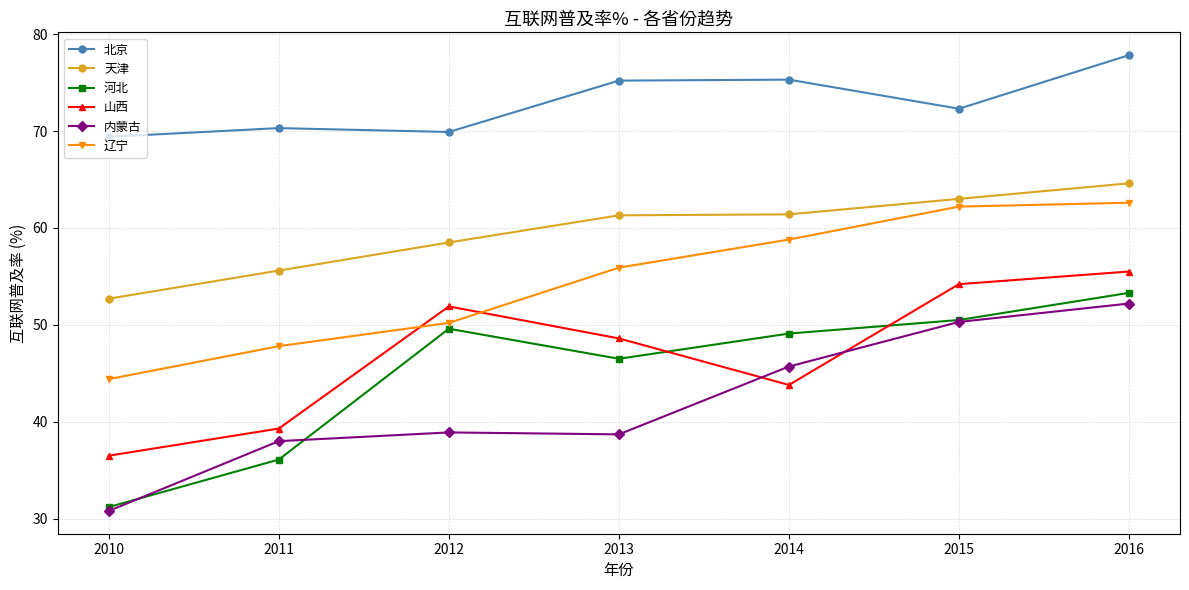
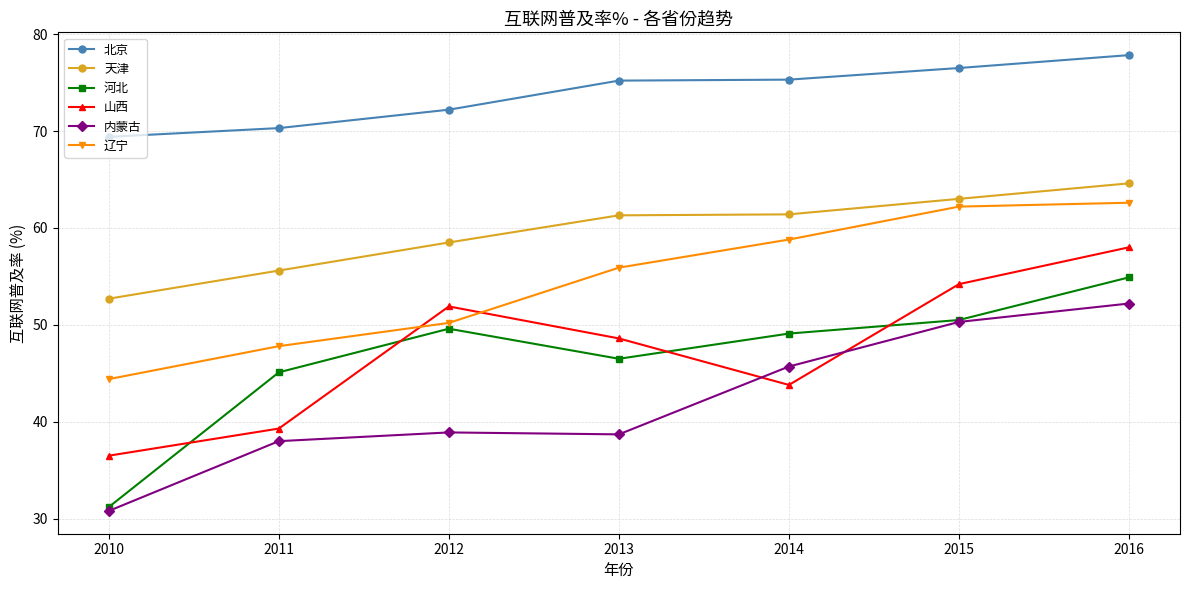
河北, 2011: 36 -> 45
北京, 2012: 70 -> 72
北京, 2015: 72 -> 77
河北, 2016: 53 -> 55
山西, 2016: 56 -> 58
